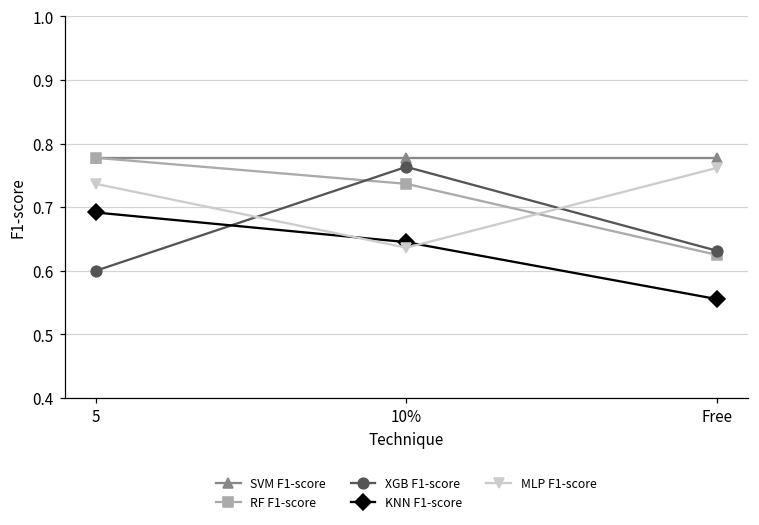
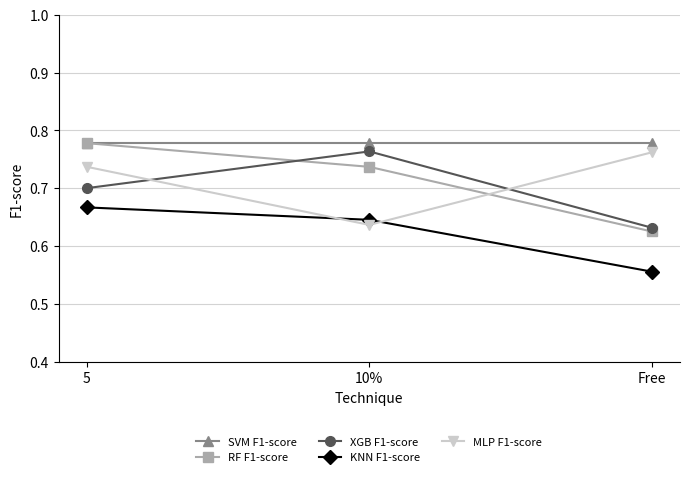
XGB F1-score, 5: 0.6 -> 0.7
KNN F1-score, 5: 0.69 -> 0.67
